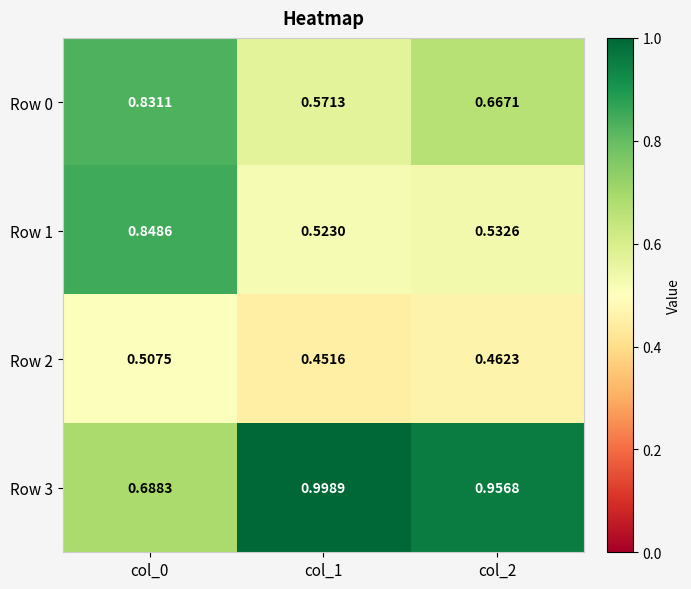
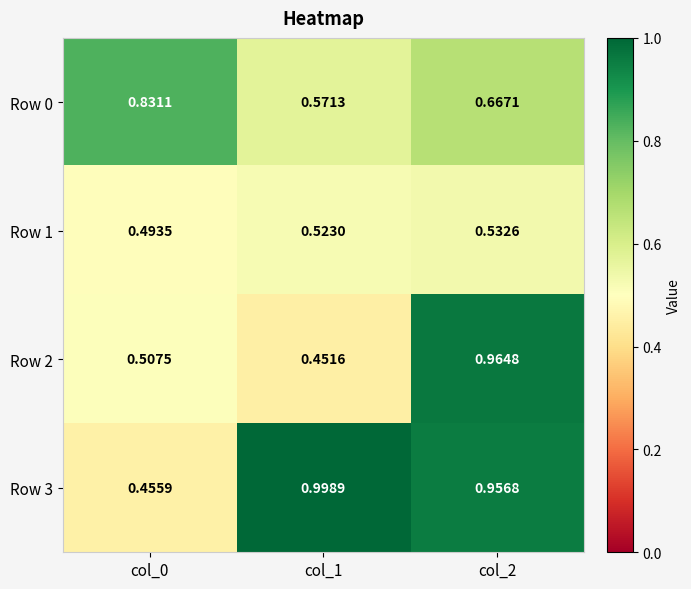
Row 1, col_0: 0.8486 -> 0.4935
Row 2, col_2: 0.4623 -> 0.9648
Row 3, col_0: 0.6883 -> 0.4559
